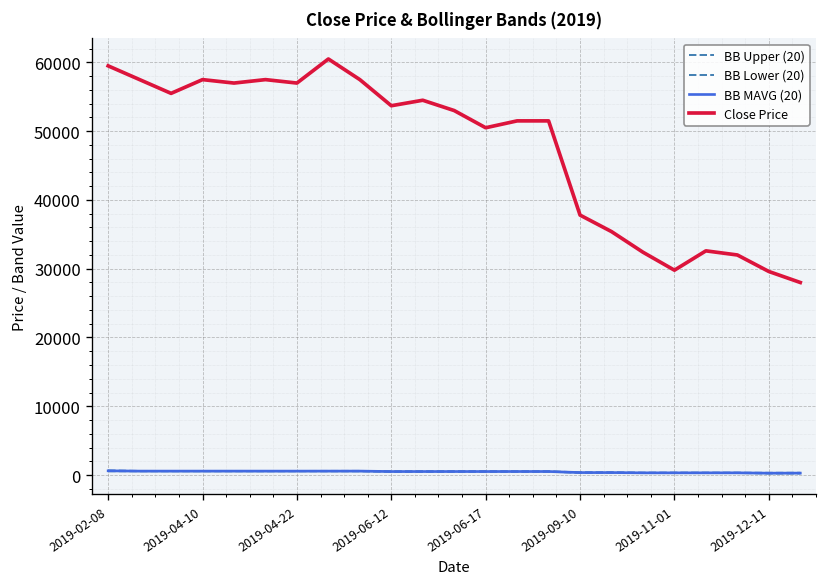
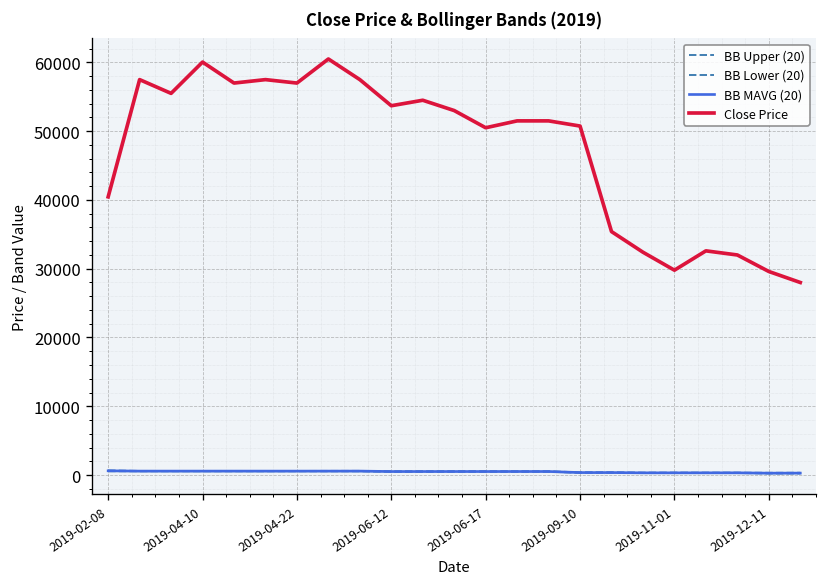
Close Price, 2019-02-08: 60000 -> 40000
Close Price, 2019-04-10: 58000 -> 60000
Close Price, 2019-09-10: 38000 -> 51000
